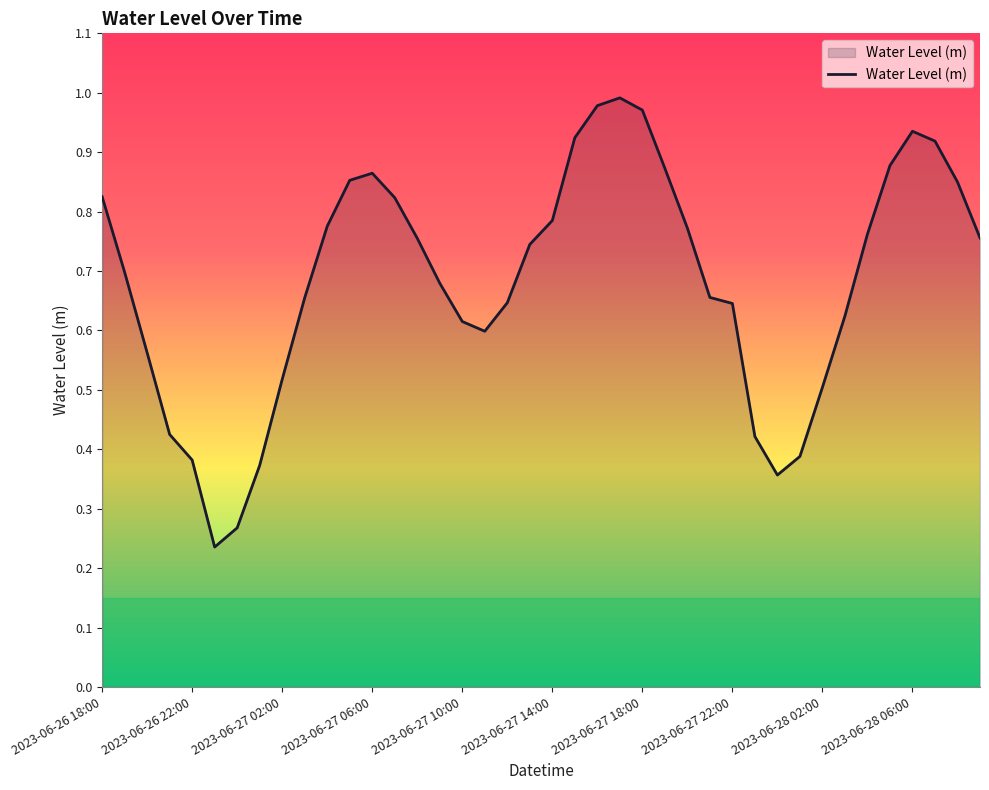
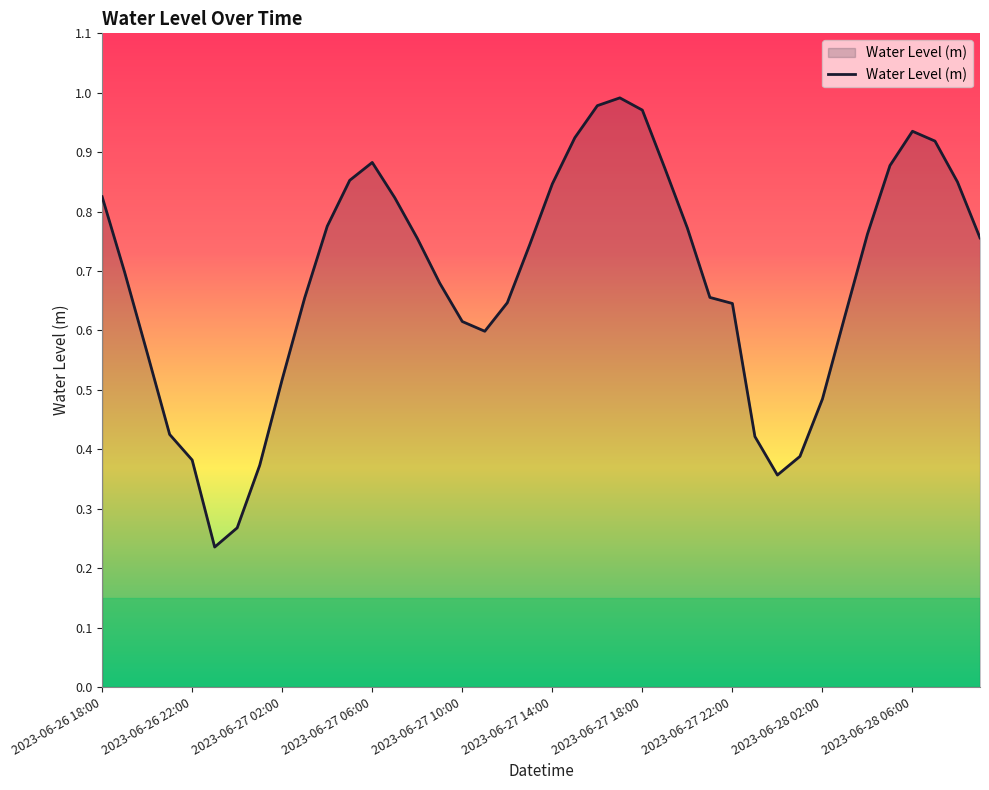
2023-06-27 06:00: 0.86 -> 0.88
2023-06-27 14:00: 0.78 -> 0.85
2023-06-28 02:00: 0.50 -> 0.48
